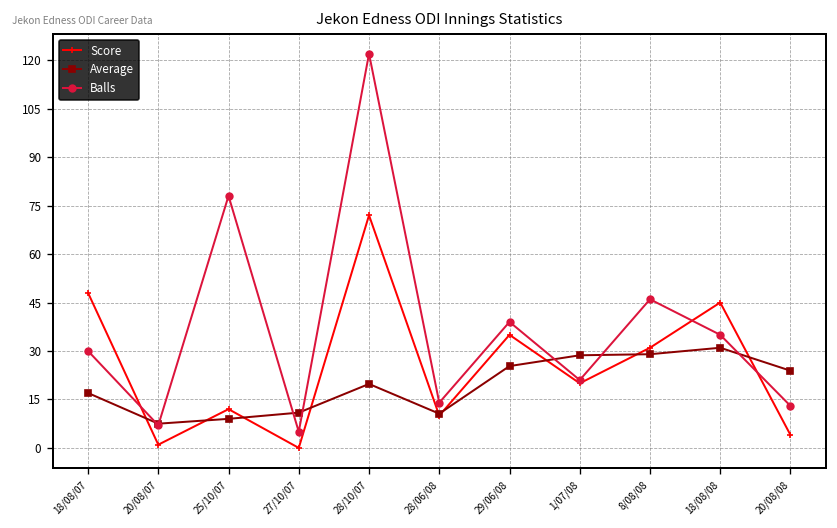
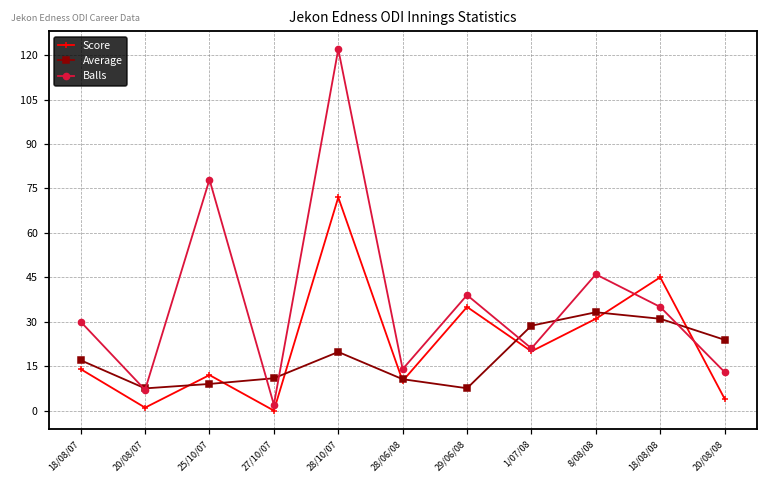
Score, 18/08/07: 48 -> 14
Balls, 27/10/07: 5 -> 2
Average, 29/06/08: 25 -> 8
Average, 8/08/08: 29 -> 33
